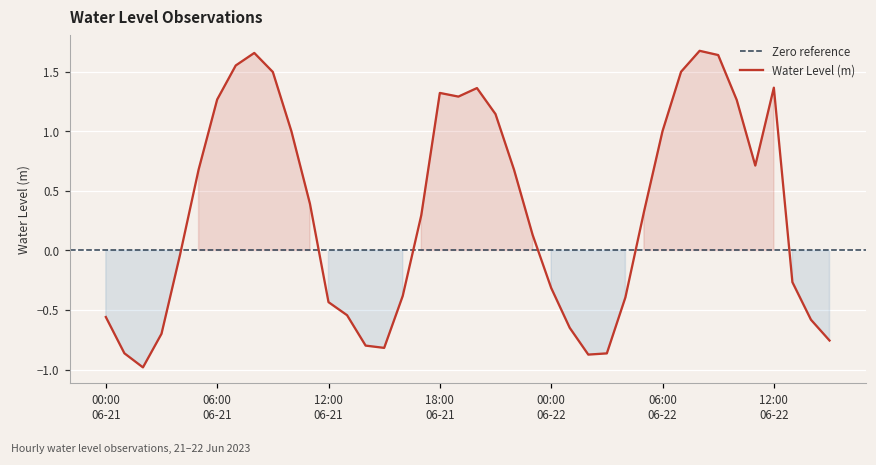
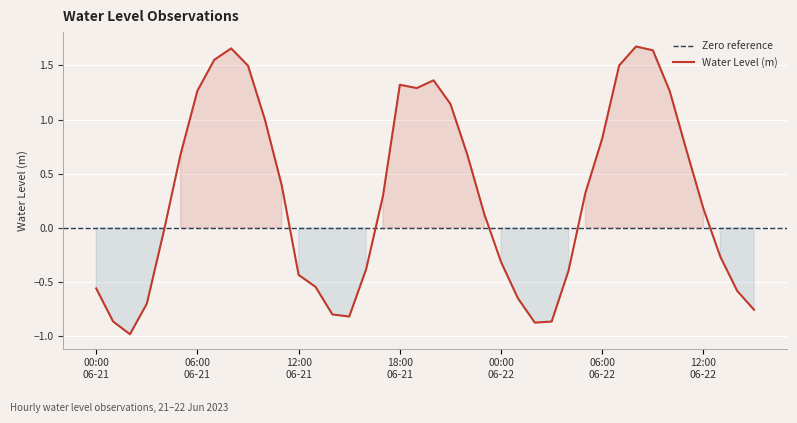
06:00 06-22: 1.00 -> 0.83
12:00 06-22: 1.36 -> 0.18
